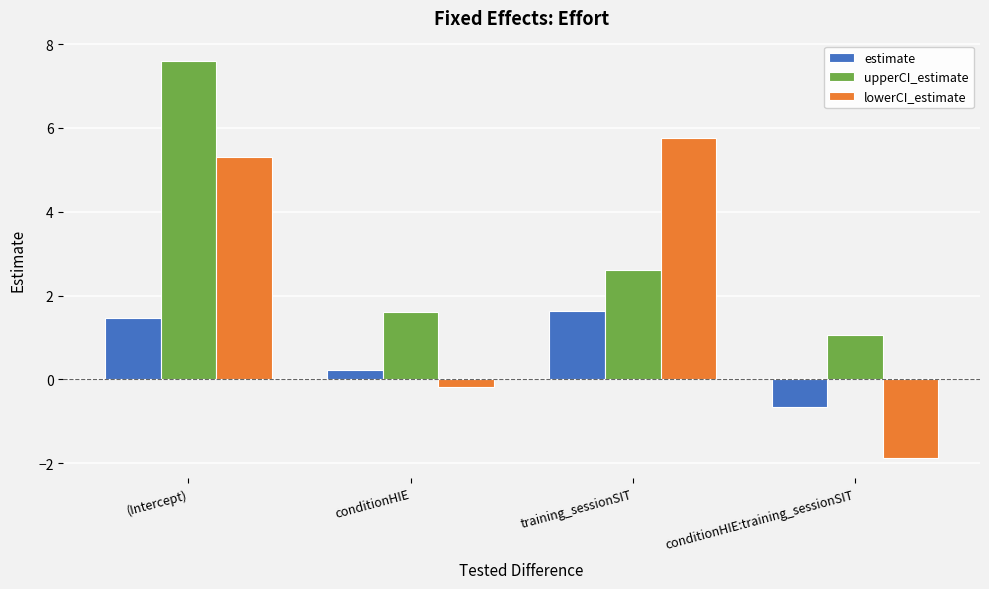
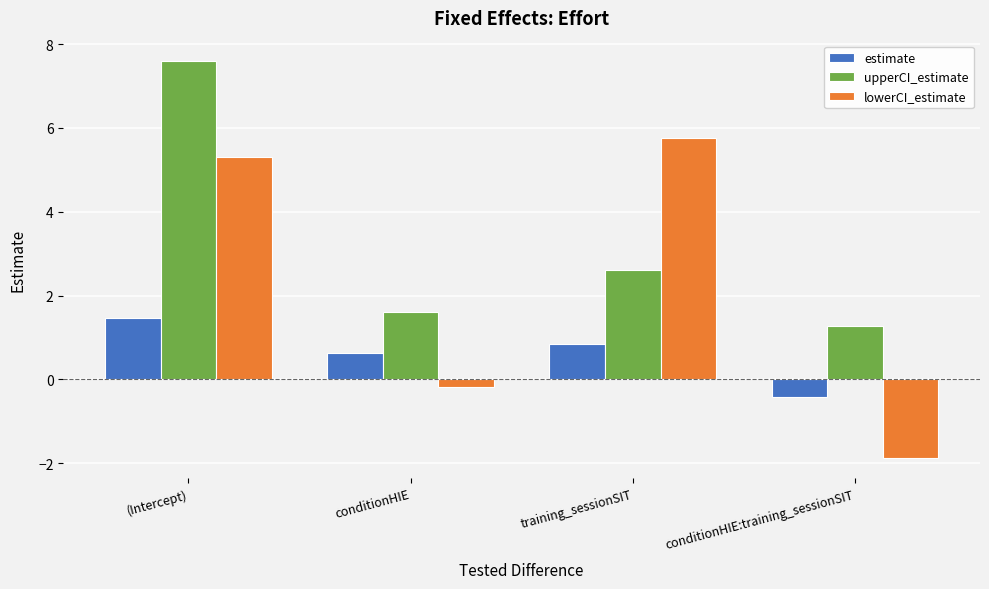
estimate, conditionHIE: 0.2 -> 0.6
estimate, training_sessionSIT: 1.6 -> 0.8
estimate, conditionHIE:training_sessionSIT: -0.7 -> -0.4
upperCI_estimate, conditionHIE:training_sessionSIT: 1.1 -> 1.3
